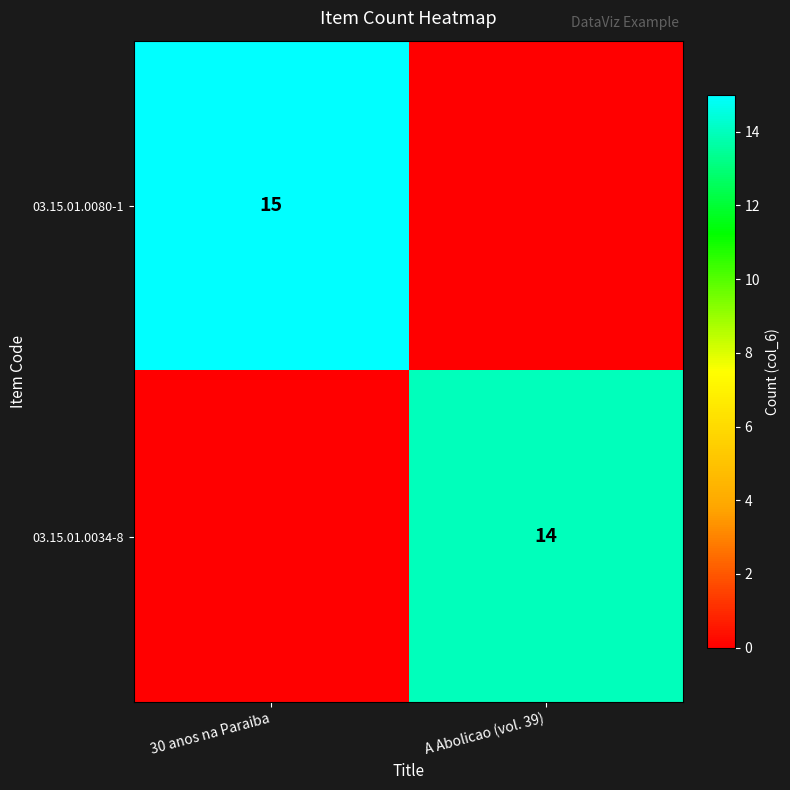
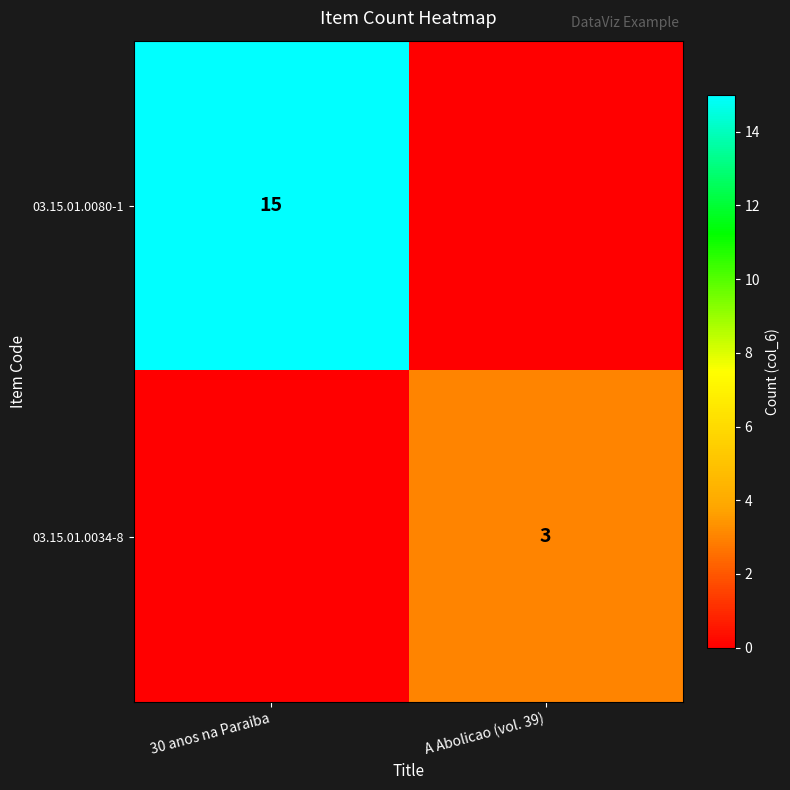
03.15.01.0034-8, A Abolicao (vol. 39): 14 -> 3
